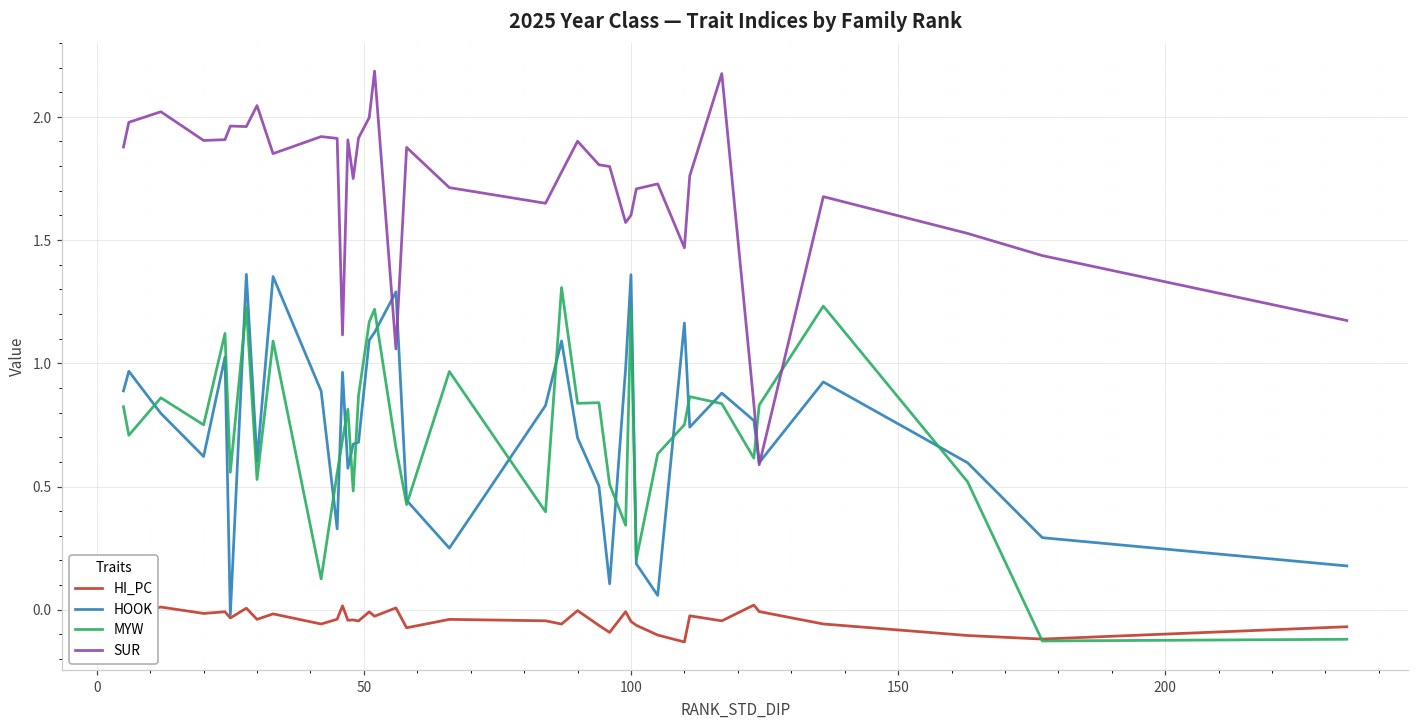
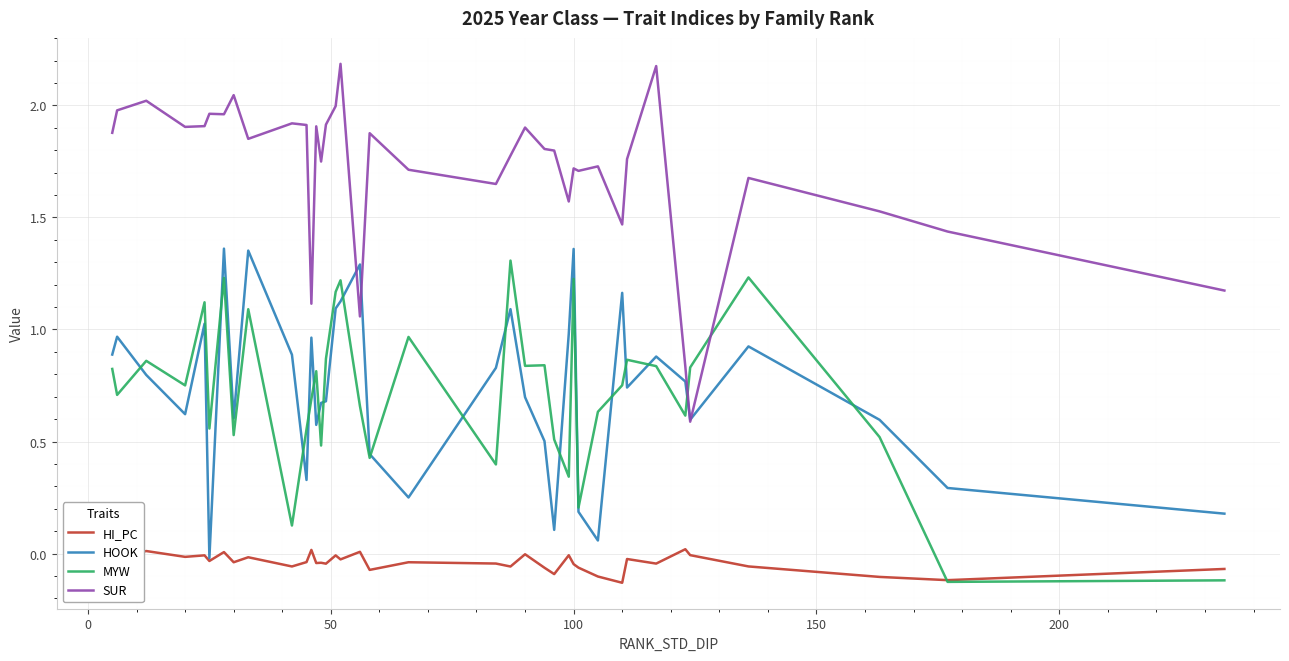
SUR, 100: 1.60 -> 1.72
